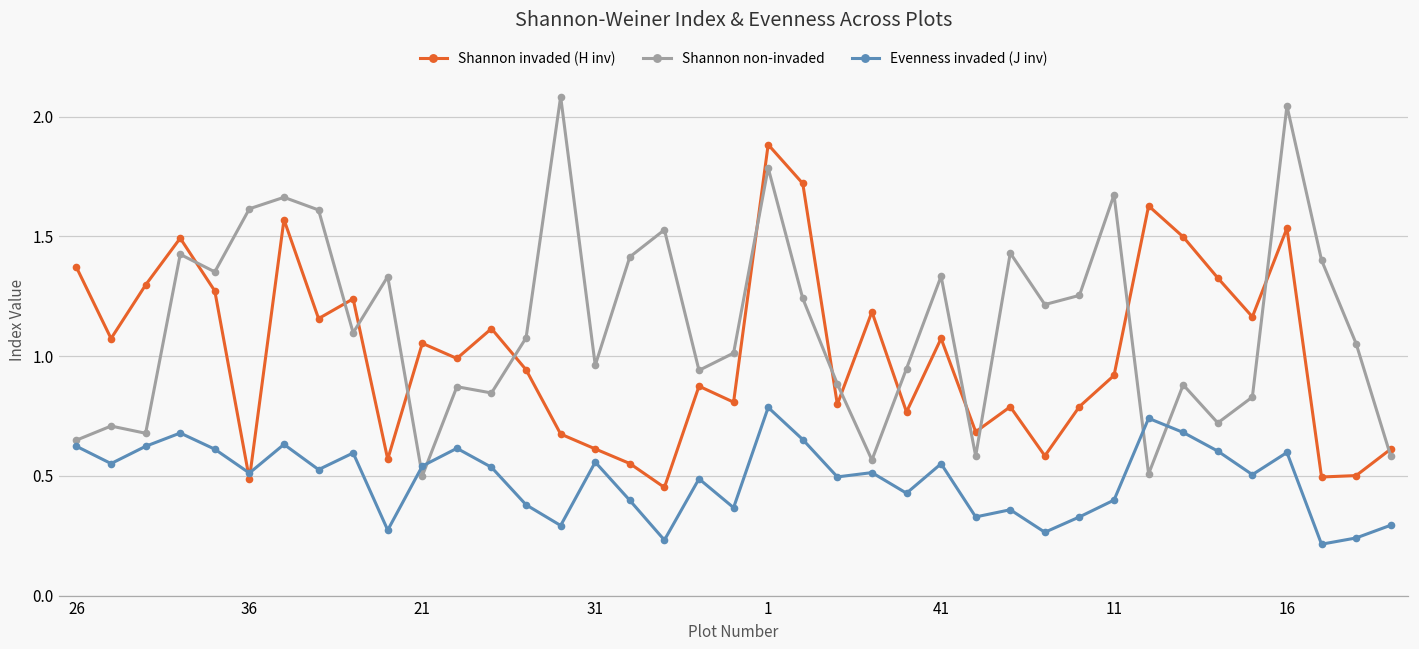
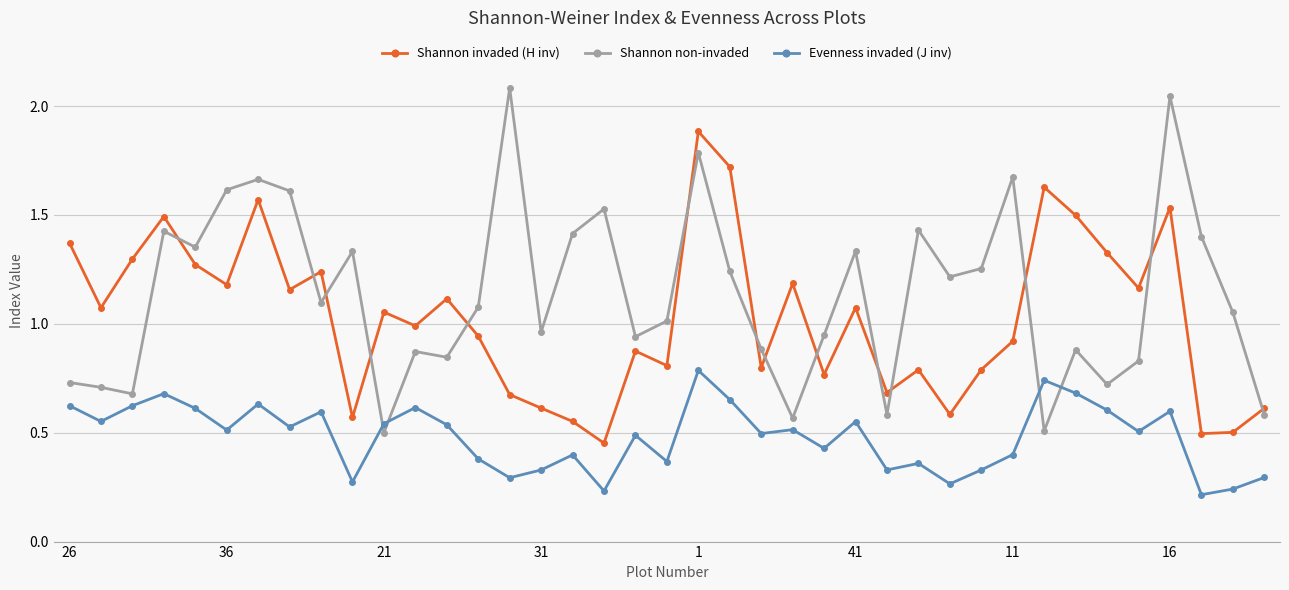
Shannon non-invaded, 26: 0.65 -> 0.73
Shannon invaded (H inv), 36: 0.49 -> 1.18
Evenness invaded (J inv), 31: 0.56 -> 0.33
